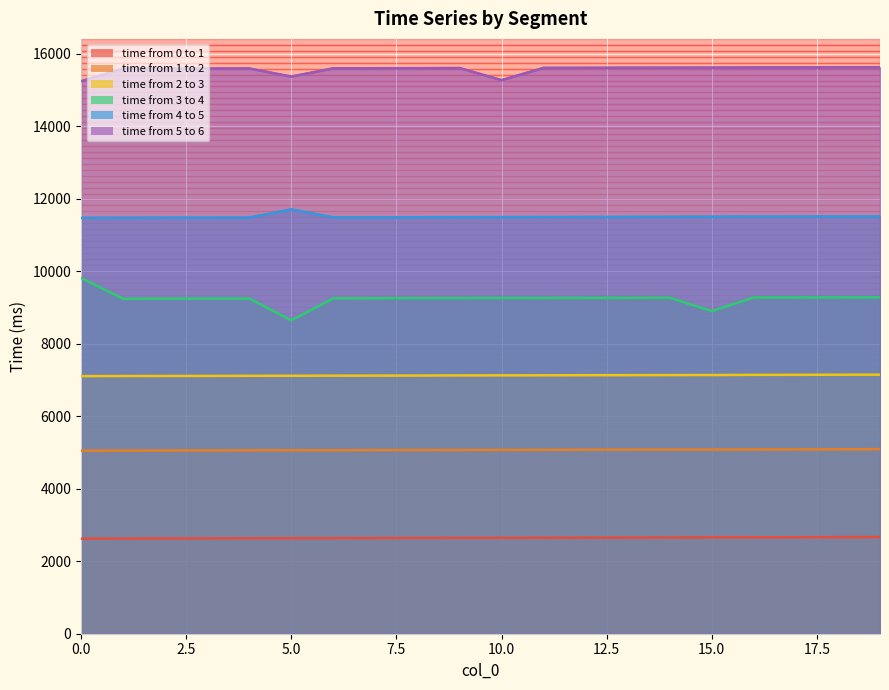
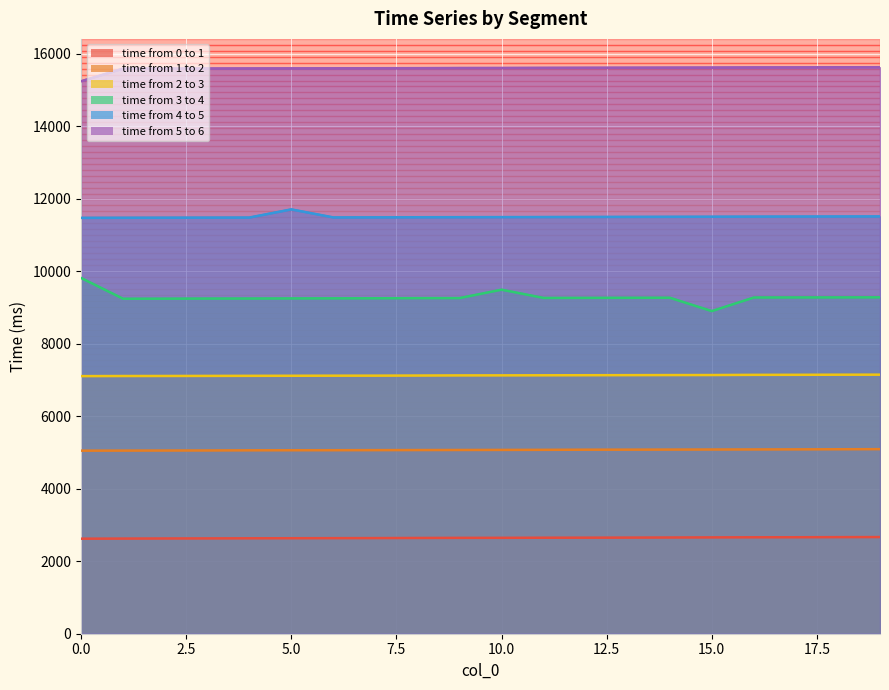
time from 3 to 4, 5.0: 8600 -> 9300
time from 5 to 6, 5.0: 15400 -> 15600
time from 3 to 4, 10.0: 9300 -> 9500
time from 5 to 6, 10.0: 15300 -> 15600
